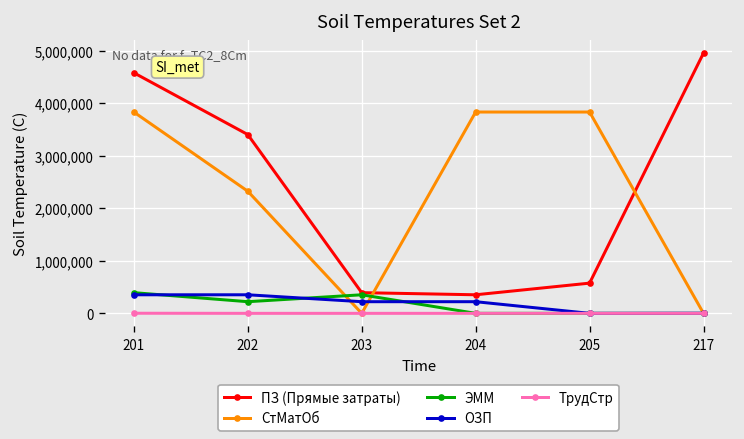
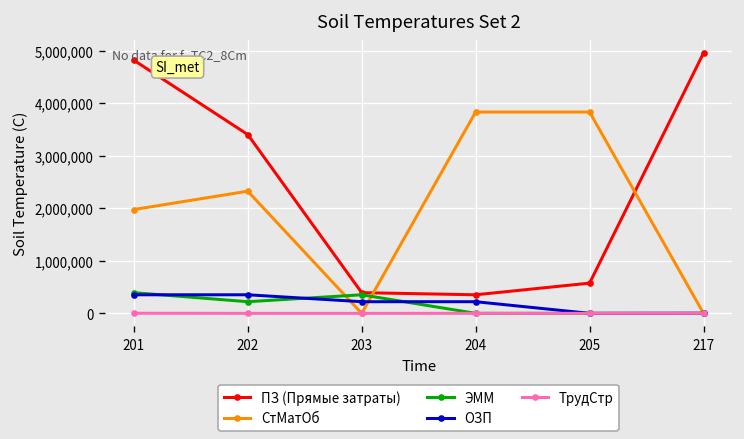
ПЗ (Прямые затраты), 201: 4,600,000 -> 4,800,000
СтМатОб, 201: 3,800,000 -> 2,000,000
